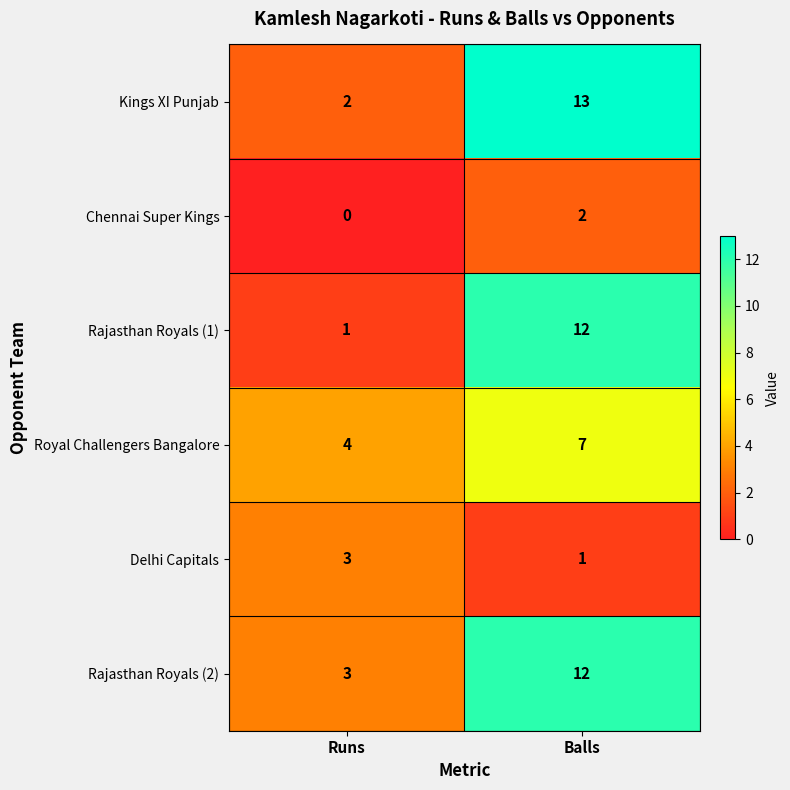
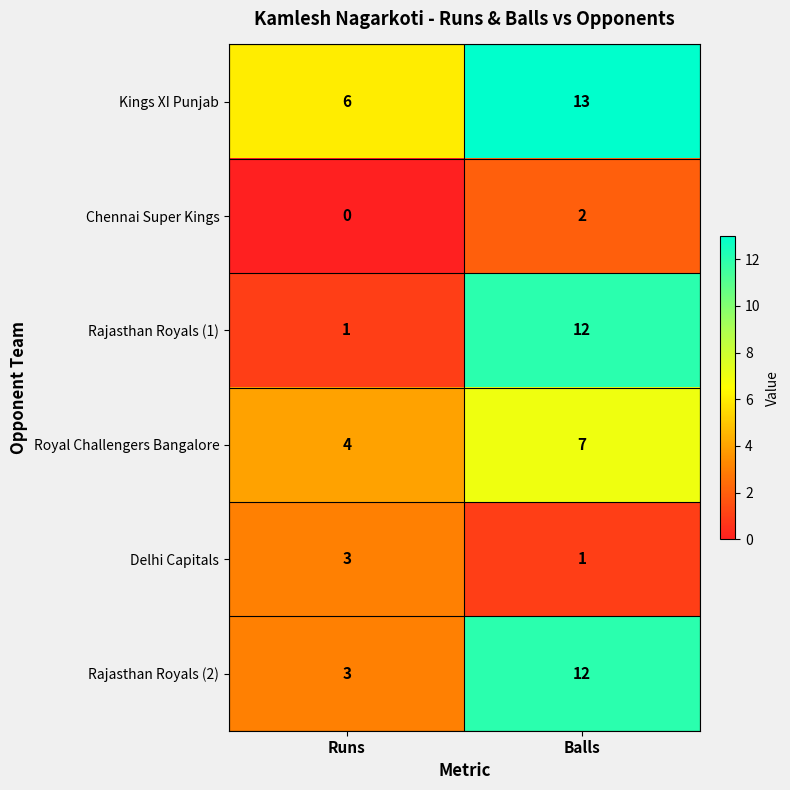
Kings XI Punjab, Runs: 2 -> 6
